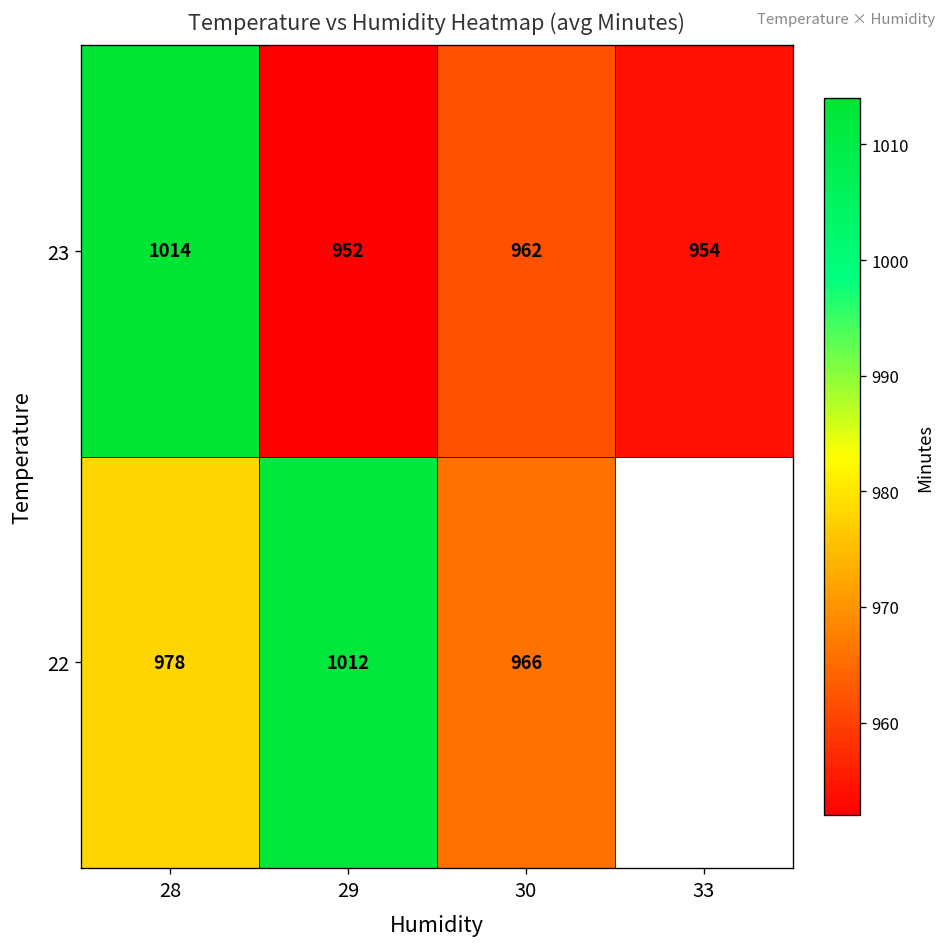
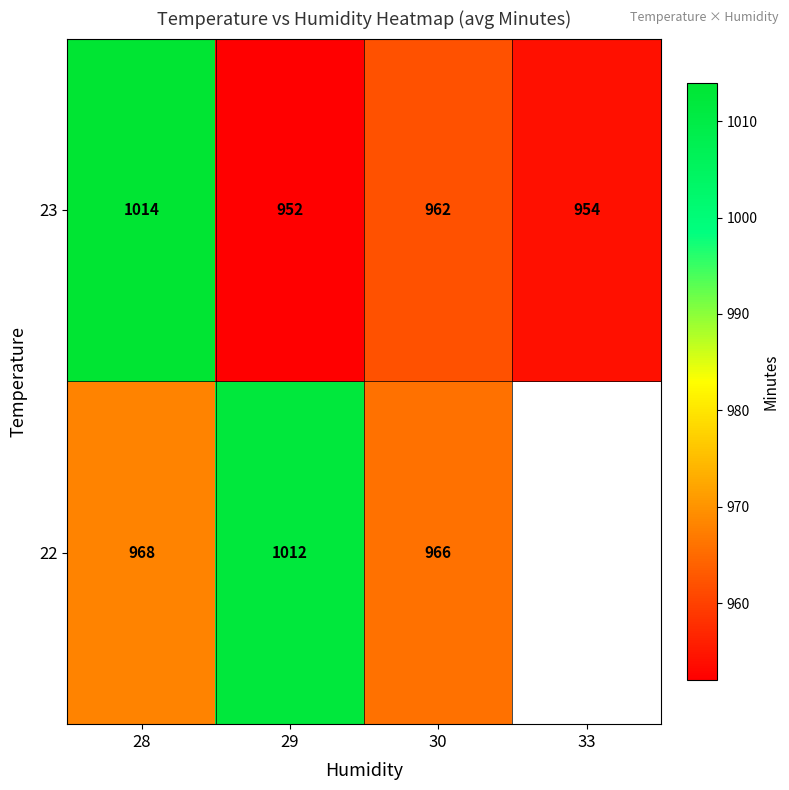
22, 28: 978 -> 968
